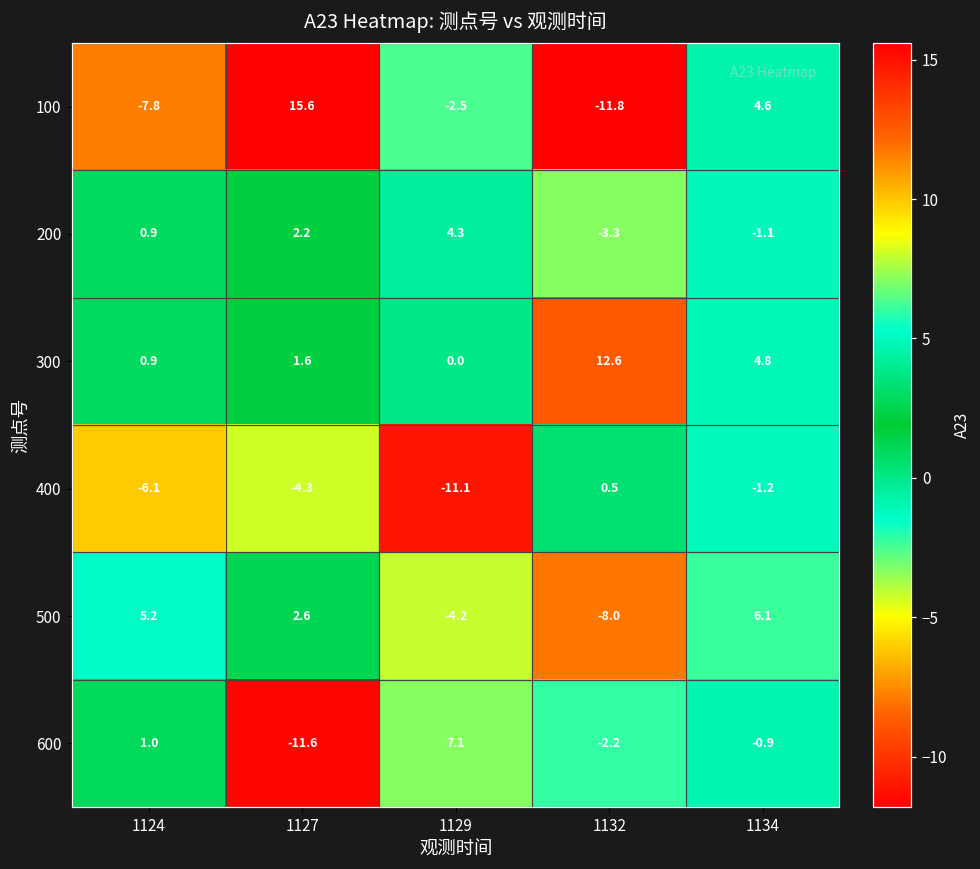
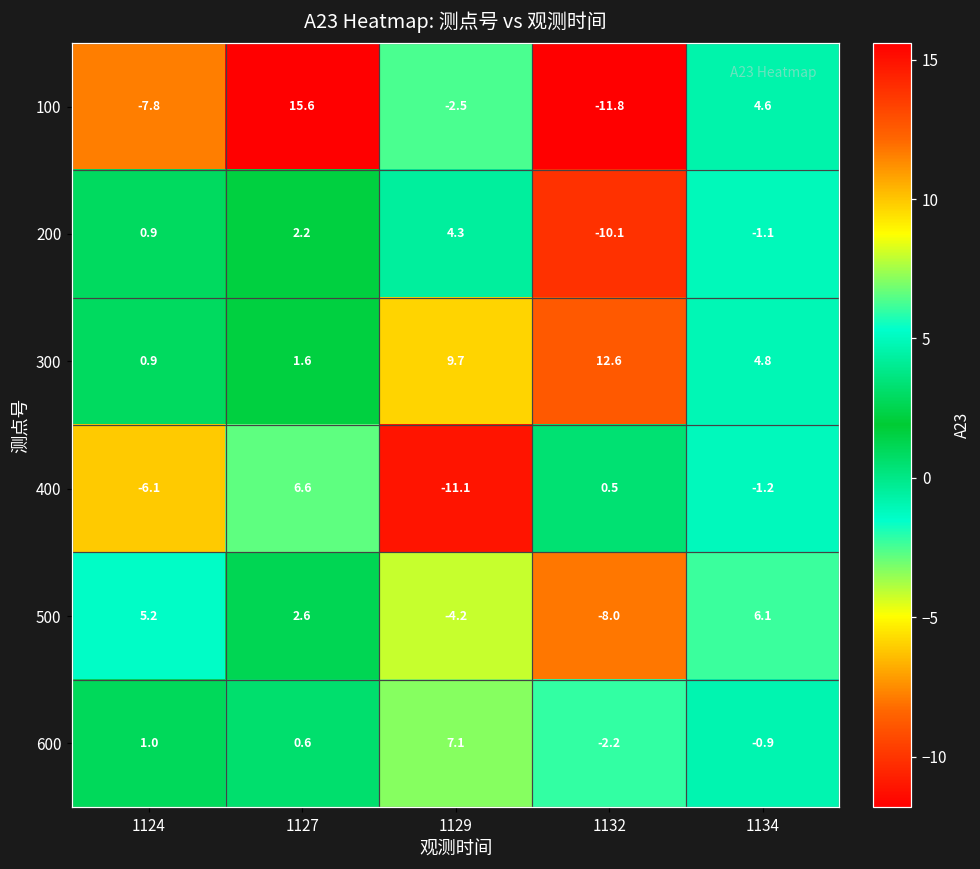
200, 1132: -3.3 -> -10.1
300, 1129: 0.0 -> 9.7
400, 1127: -4.3 -> 6.6
600, 1127: -11.6 -> 0.6
